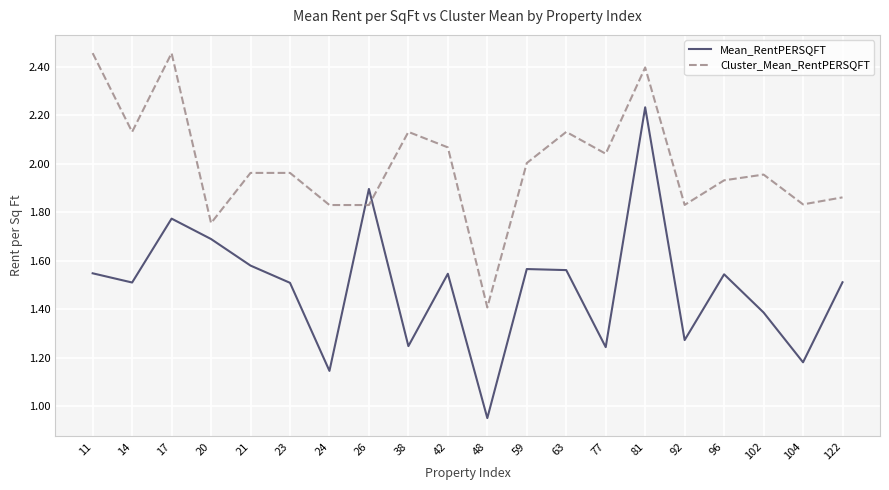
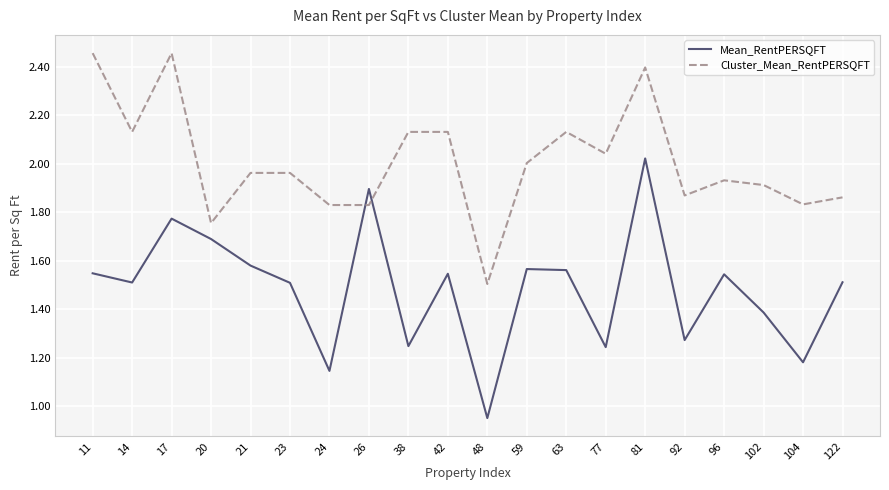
Cluster_Mean_RentPERSQFT, 42: 2.07 -> 2.13
Cluster_Mean_RentPERSQFT, 48: 1.41 -> 1.50
Mean_RentPERSQFT, 81: 2.23 -> 2.02
Cluster_Mean_RentPERSQFT, 92: 1.83 -> 1.87
Cluster_Mean_RentPERSQFT, 102: 1.96 -> 1.91
